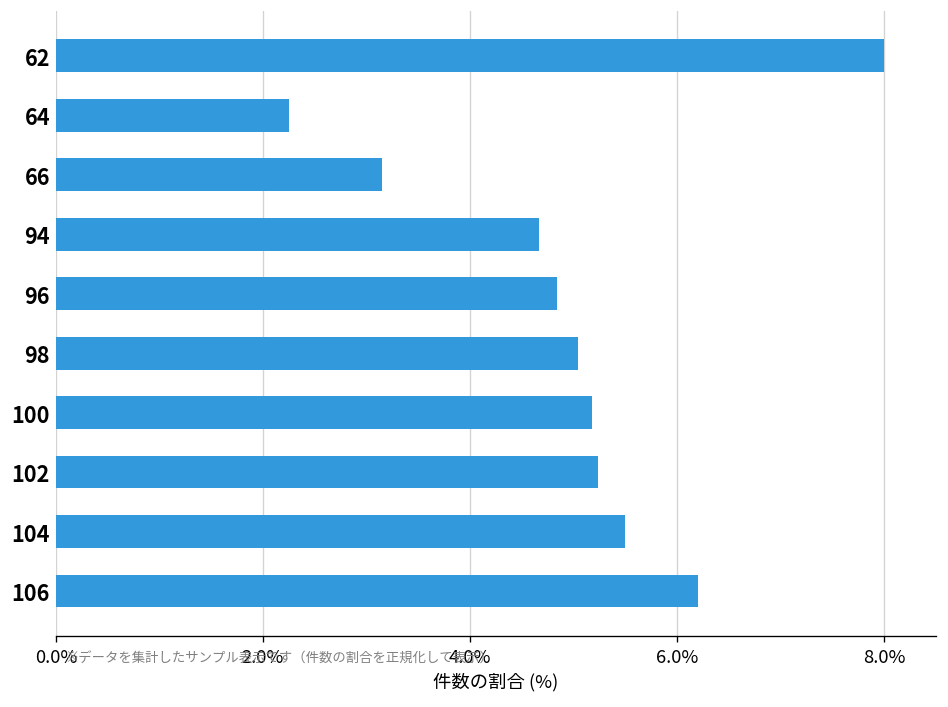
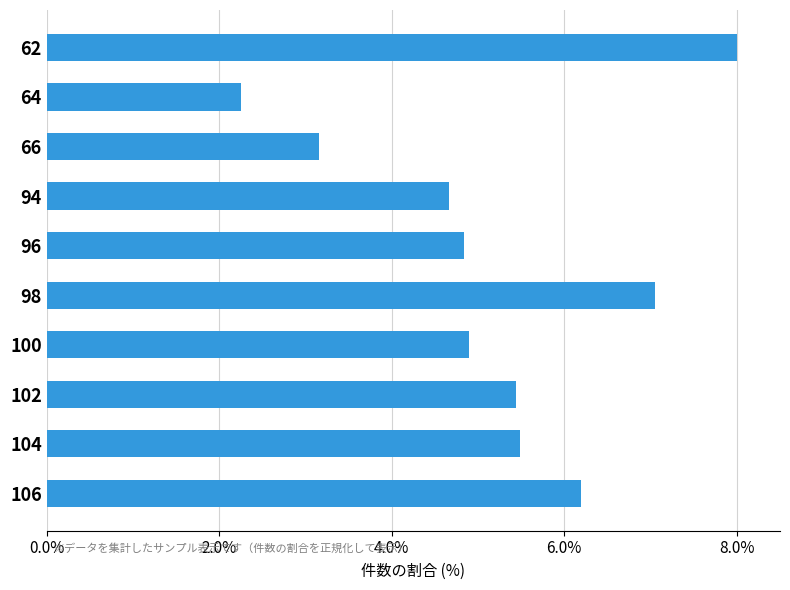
98: 5.0% -> 7.1%
100: 5.2% -> 4.9%
102: 5.2% -> 5.4%
